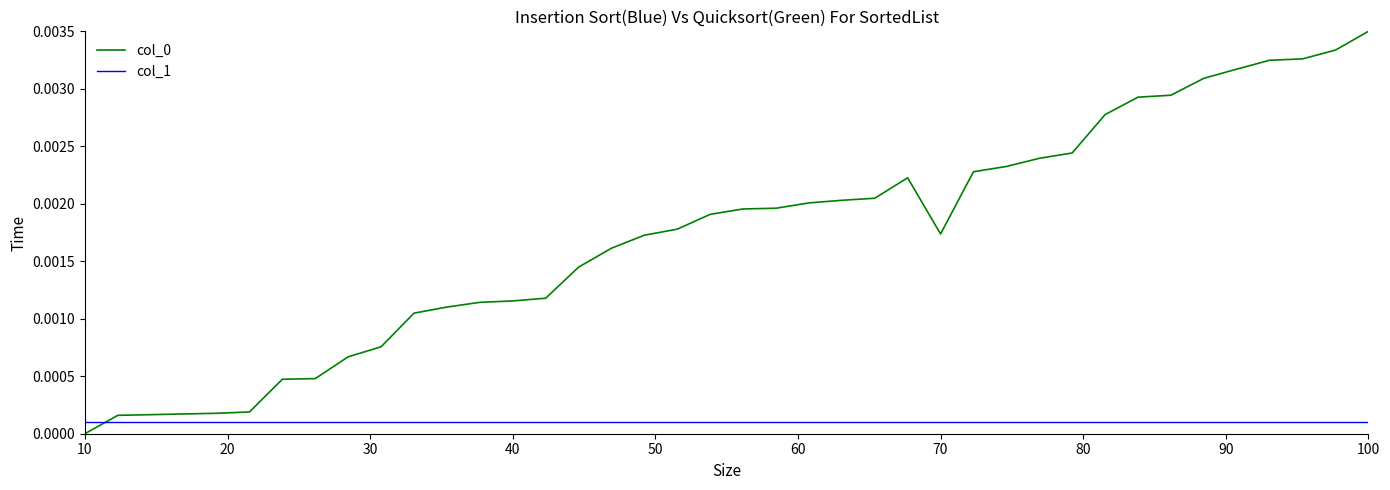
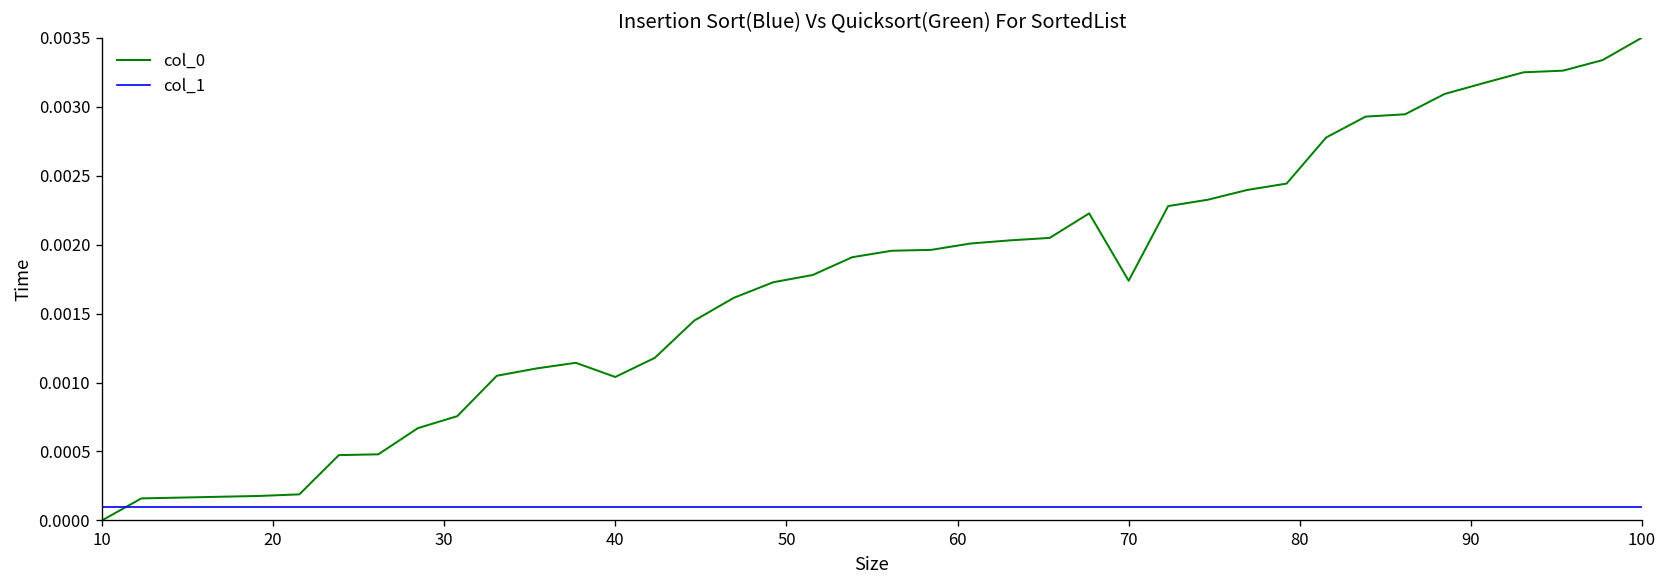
col_0, 40: 0.00116 -> 0.00104
